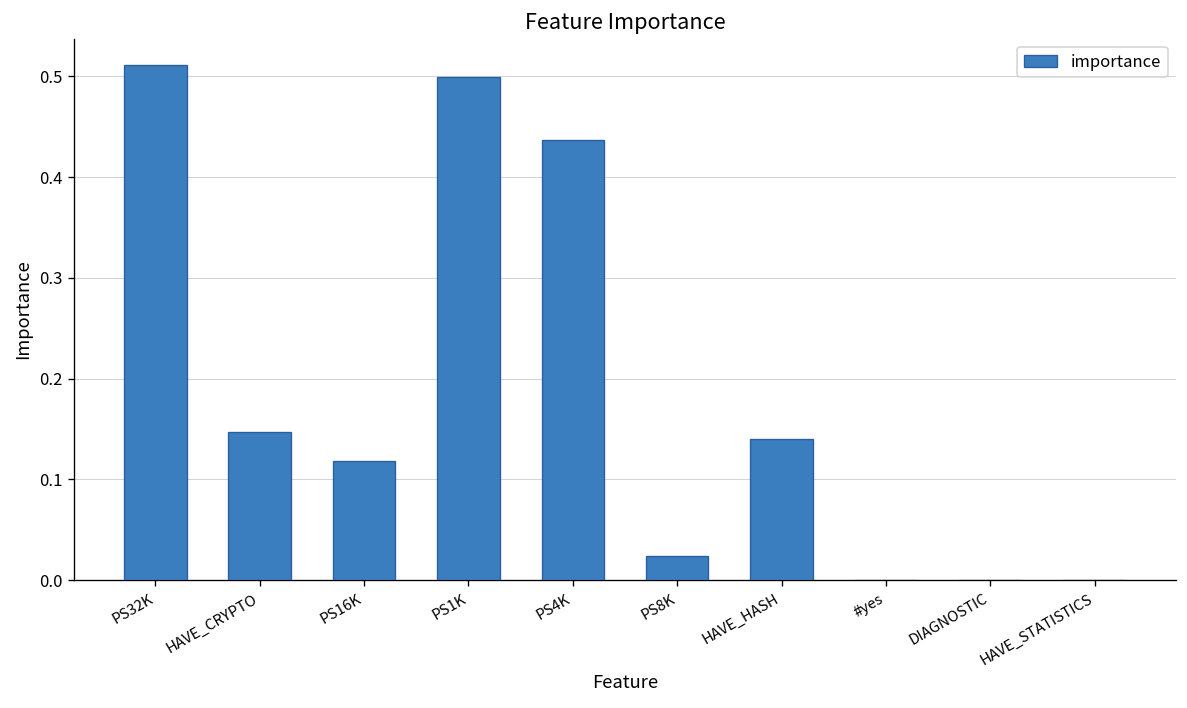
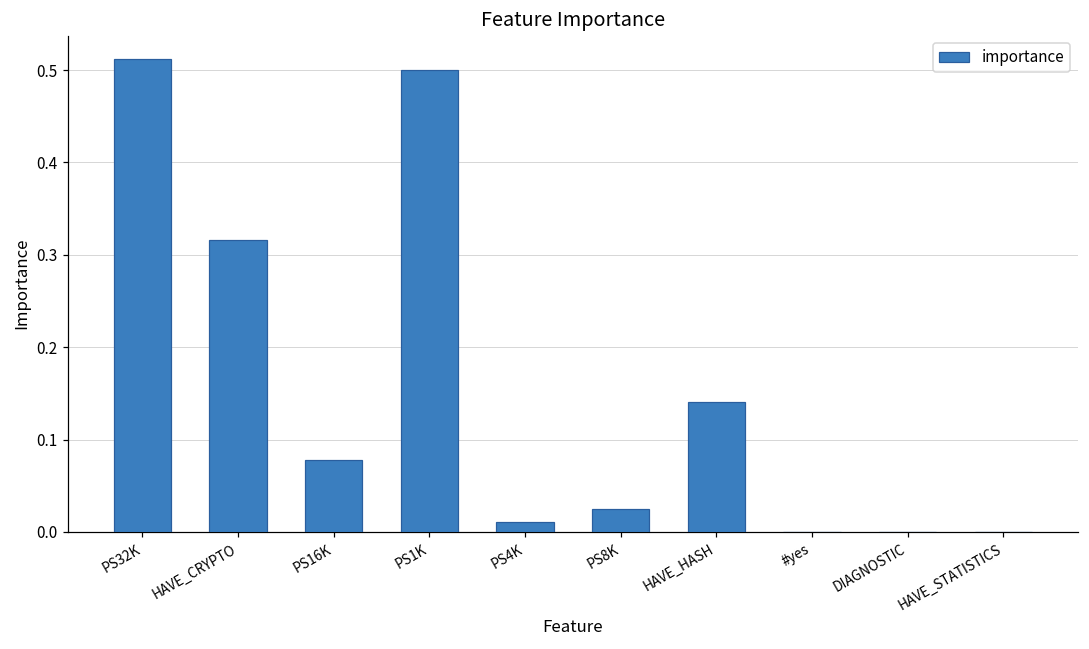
HAVE_CRYPTO: 0.15 -> 0.32
PS16K: 0.12 -> 0.08
PS4K: 0.44 -> 0.01
